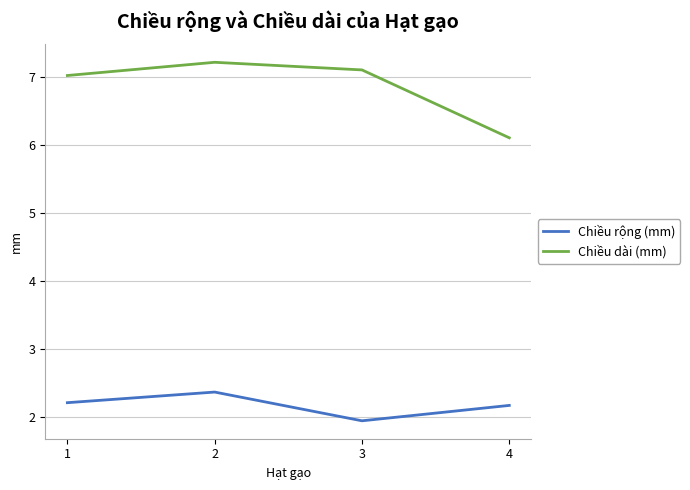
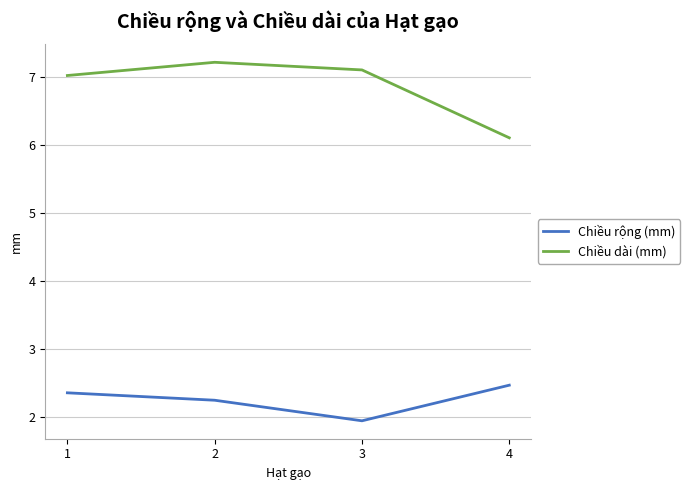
Chiều rộng (mm), 1: 2.2 -> 2.4
Chiều rộng (mm), 2: 2.4 -> 2.2
Chiều rộng (mm), 4: 2.2 -> 2.5
